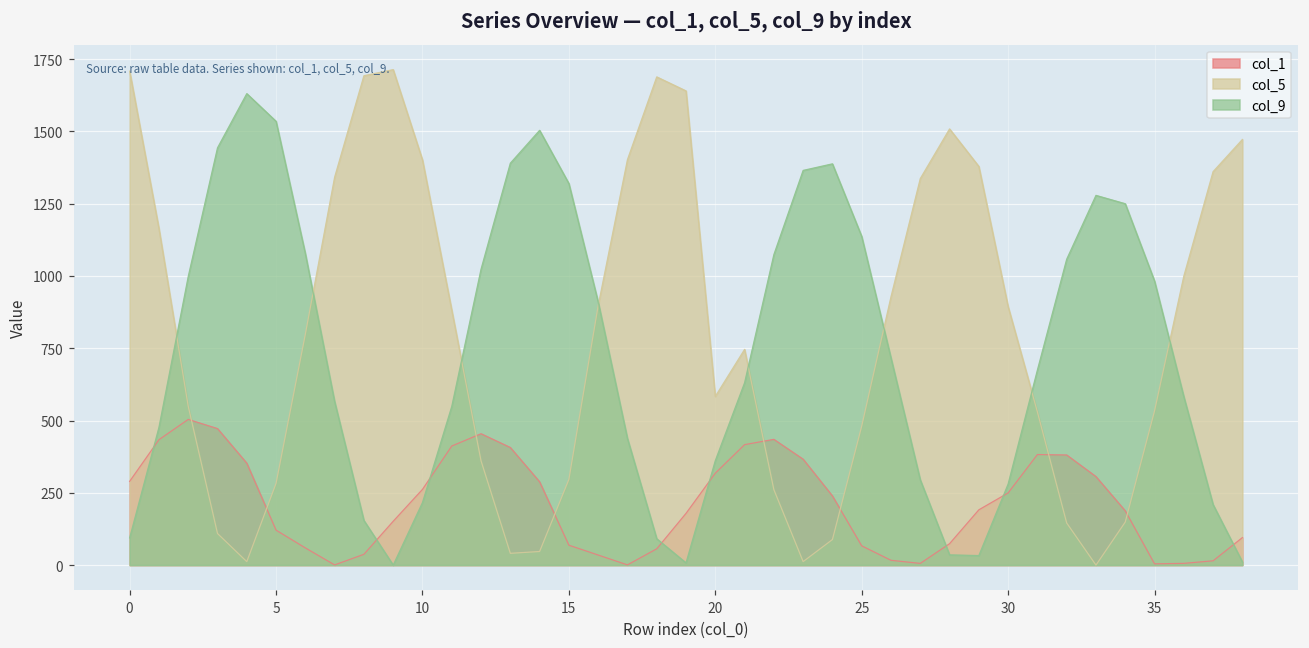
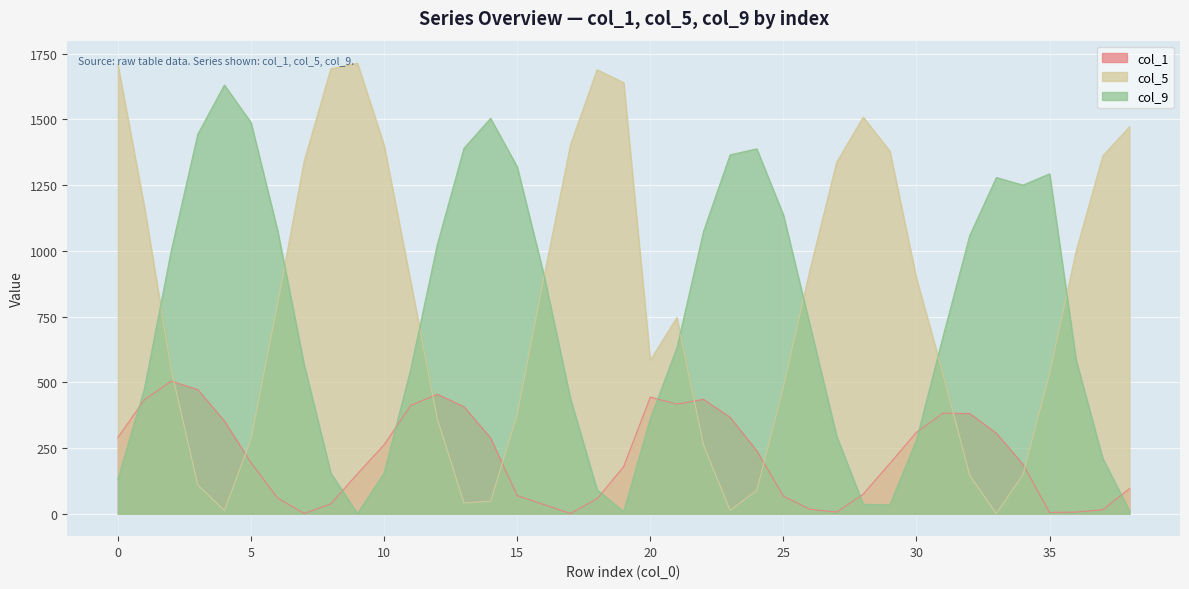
col_9, 0: 90 -> 130
col_1, 5: 120 -> 190
col_9, 5: 1540 -> 1490
col_9, 10: 220 -> 150
col_5, 15: 300 -> 380
col_1, 20: 320 -> 440
col_1, 30: 250 -> 310
col_9, 35: 980 -> 1290
